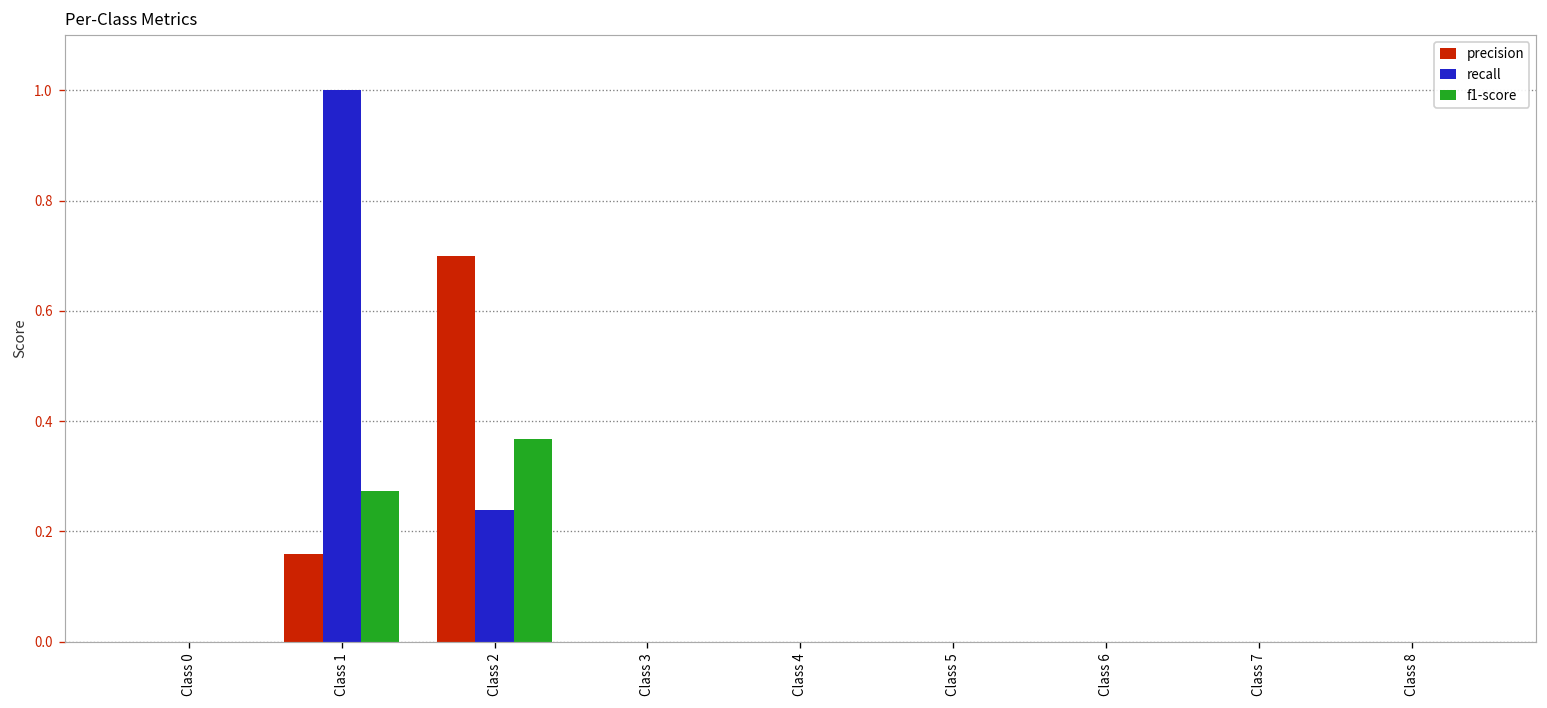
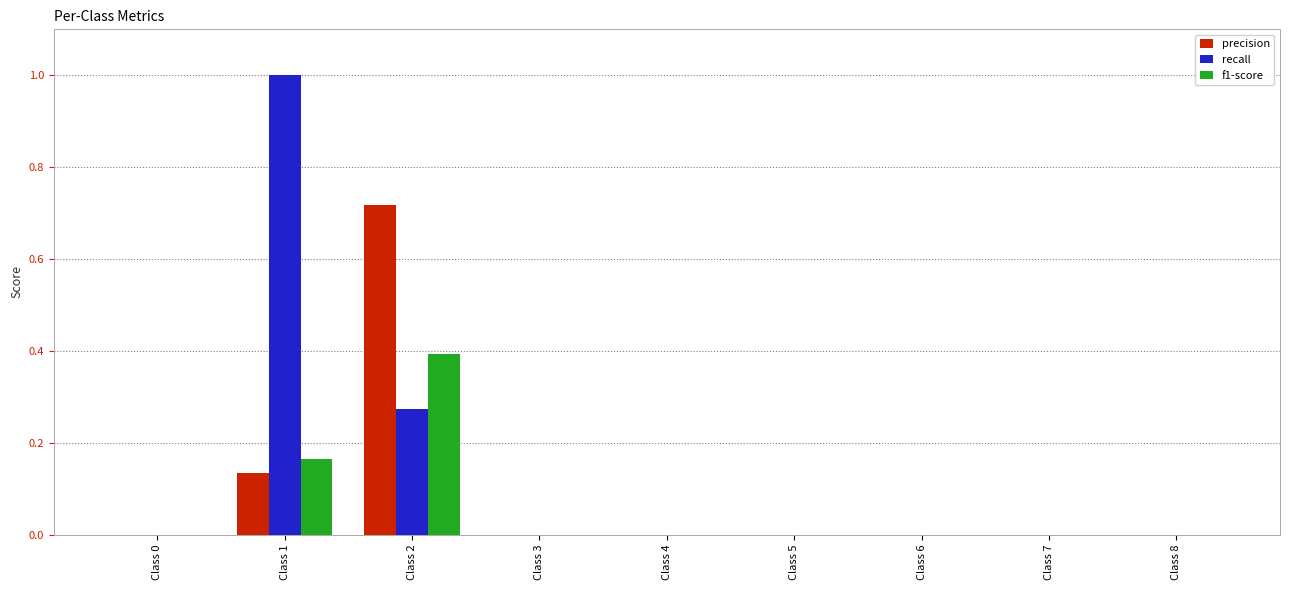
precision, Class 1: 0.16 -> 0.13
f1-score, Class 1: 0.27 -> 0.16
precision, Class 2: 0.70 -> 0.72
recall, Class 2: 0.24 -> 0.27
f1-score, Class 2: 0.37 -> 0.39
